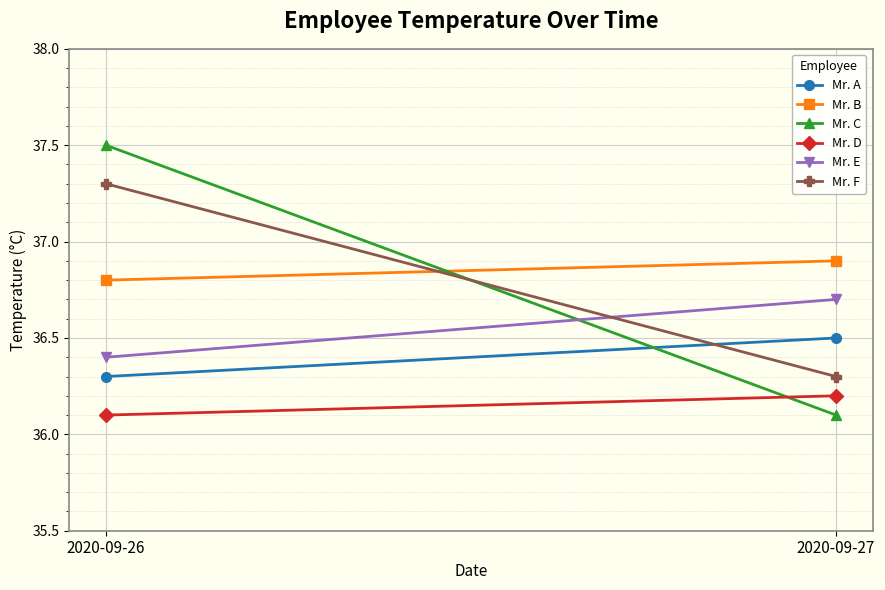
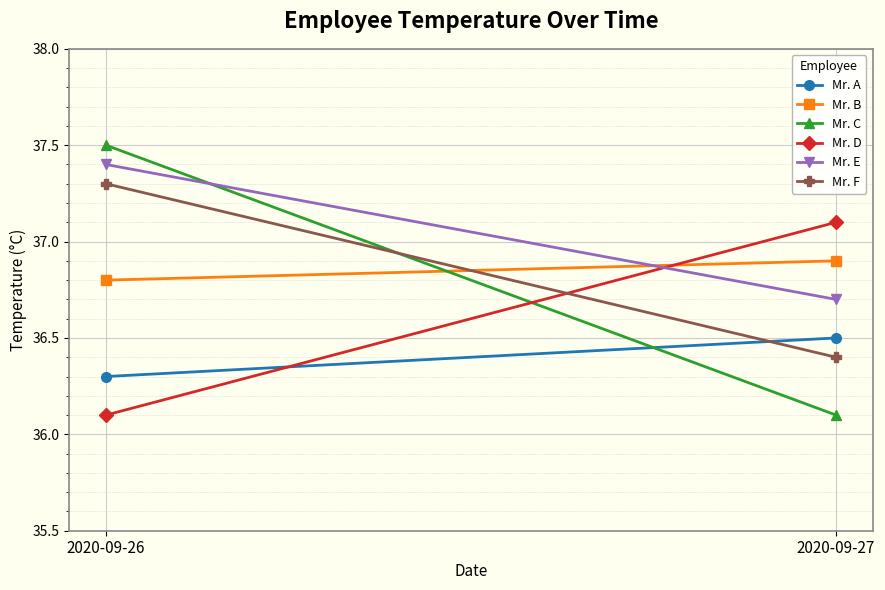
Mr. E, 2020-09-26: 36.4 -> 37.4
Mr. D, 2020-09-27: 36.2 -> 37.1
Mr. F, 2020-09-27: 36.3 -> 36.4
